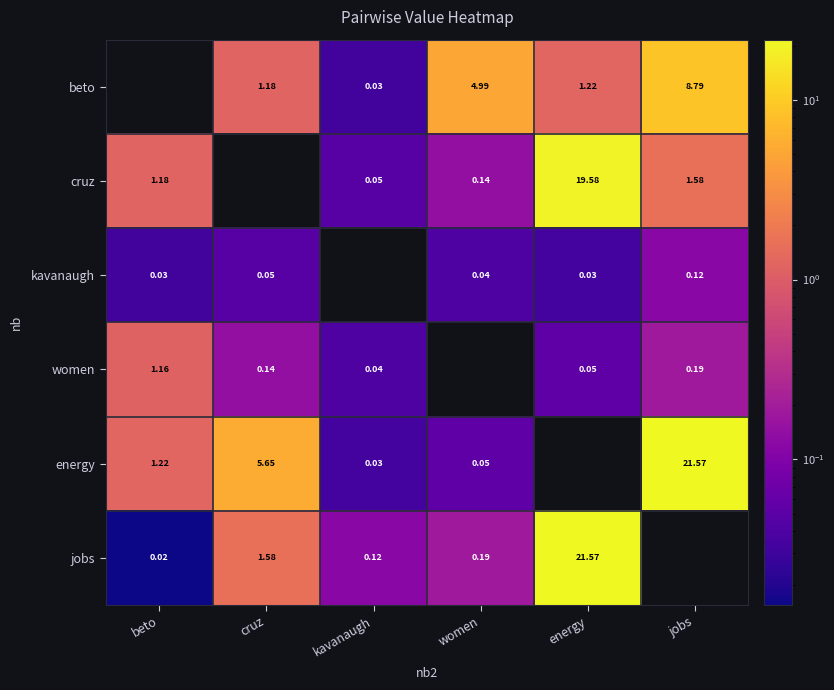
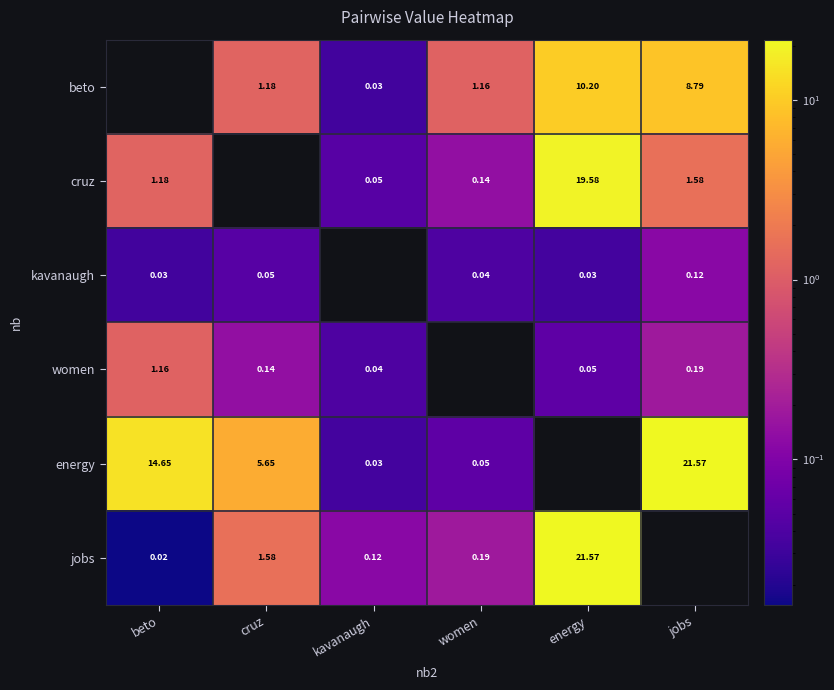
beto, women: 4.99 -> 1.16
beto, energy: 1.22 -> 10.20
energy, beto: 1.22 -> 14.65
